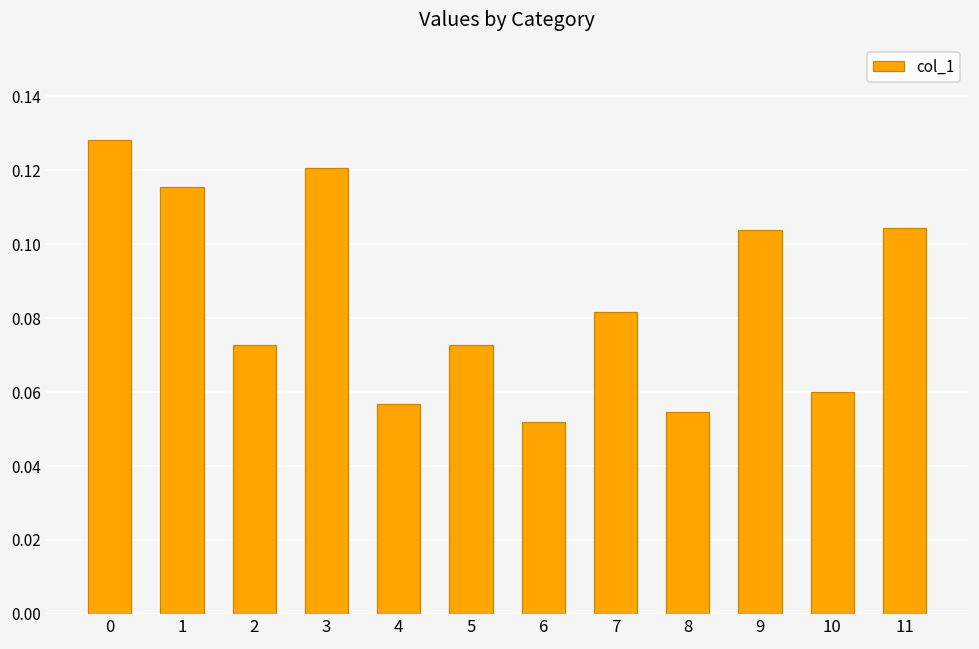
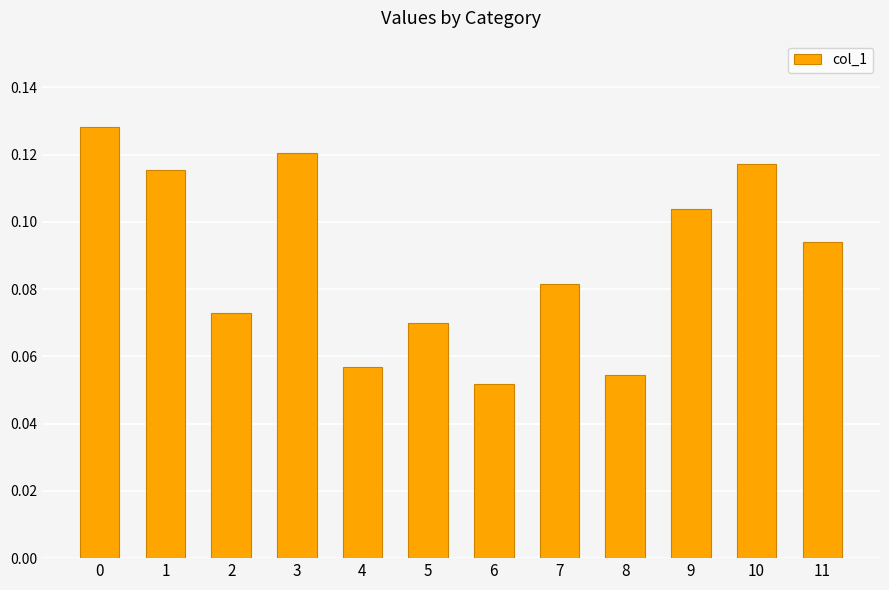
5: 0.073 -> 0.070
10: 0.060 -> 0.117
11: 0.104 -> 0.094
